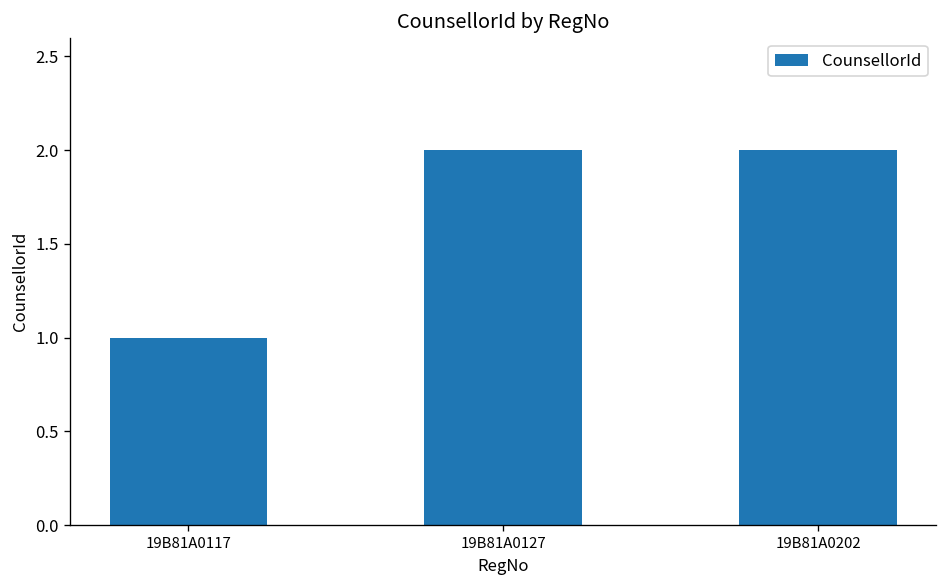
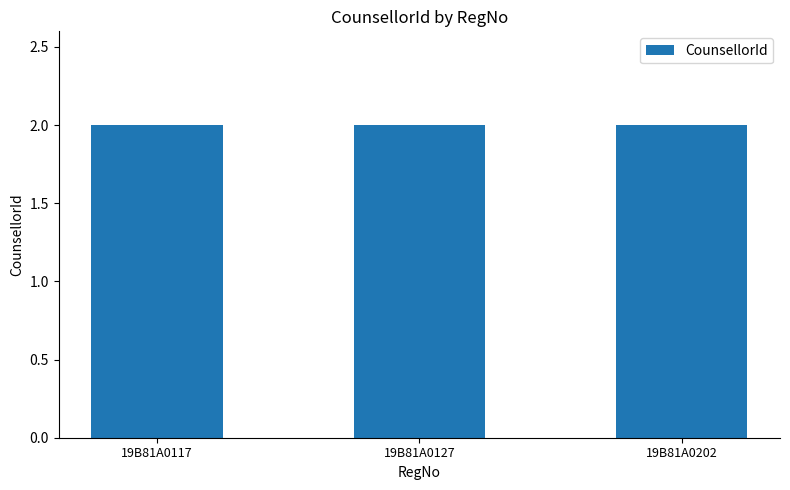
19B81A0117: 1 -> 2
